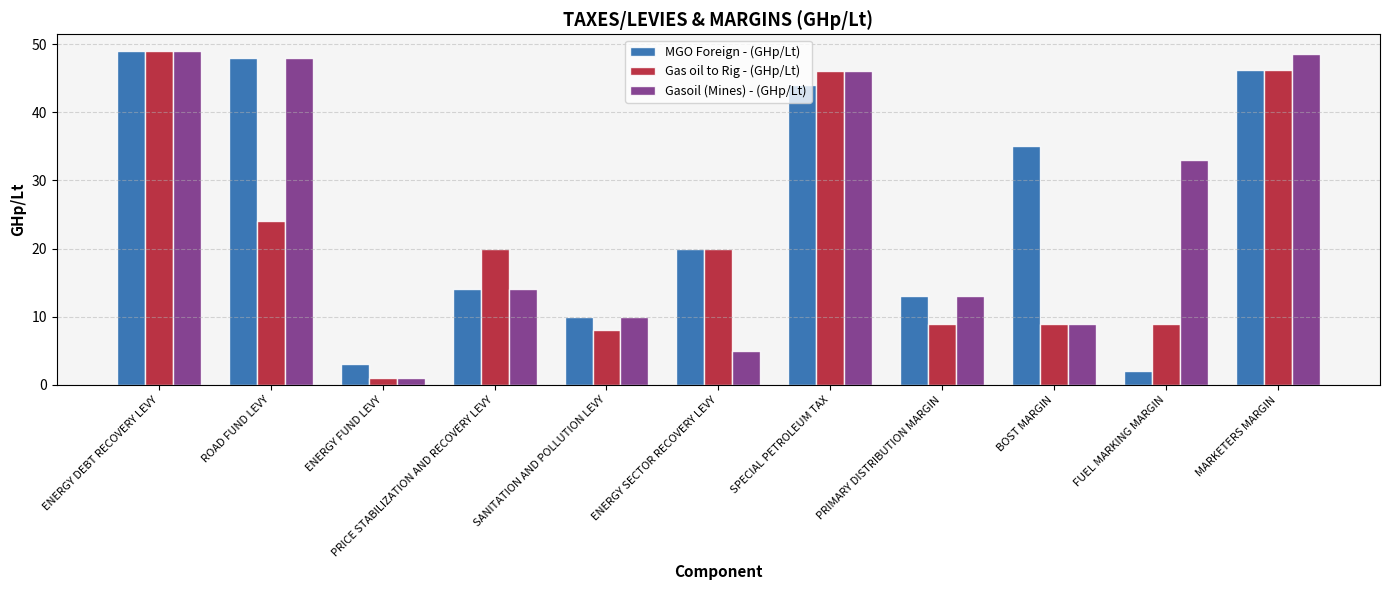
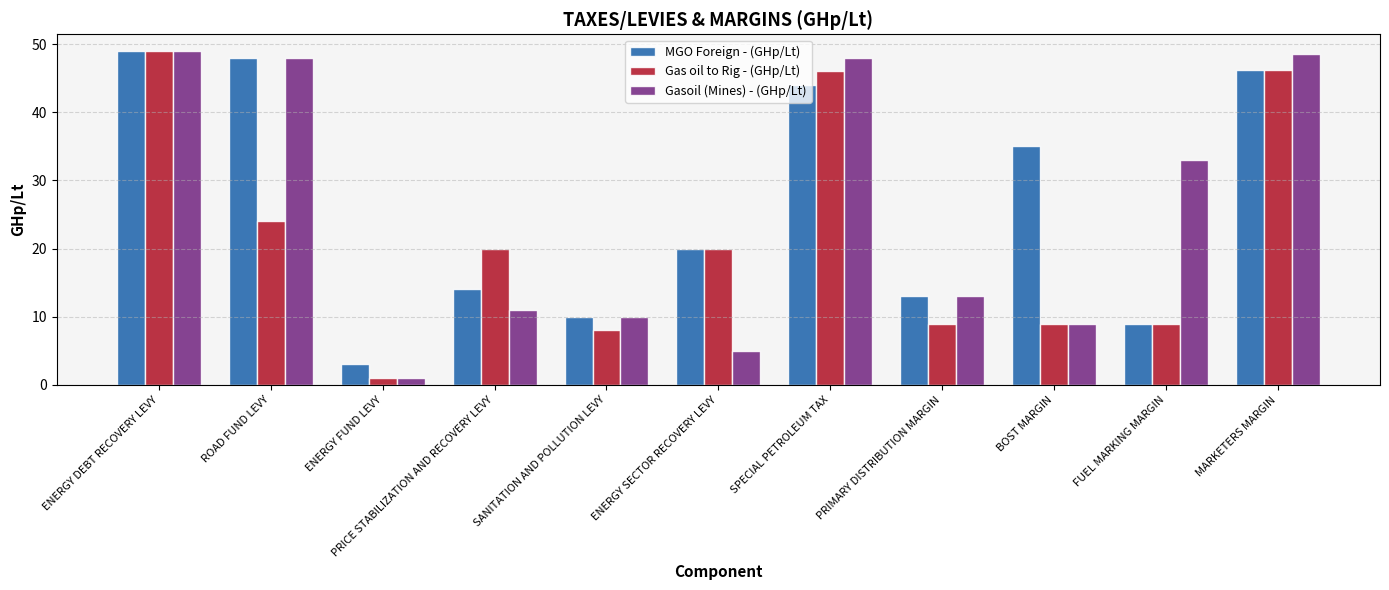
Gasoil (Mines) - (GHp/Lt), PRICE STABILIZATION AND RECOVERY LEVY: 14 -> 11
Gasoil (Mines) - (GHp/Lt), SPECIAL PETROLEUM TAX: 46 -> 48
MGO Foreign - (GHp/Lt), FUEL MARKING MARGIN: 2 -> 9
